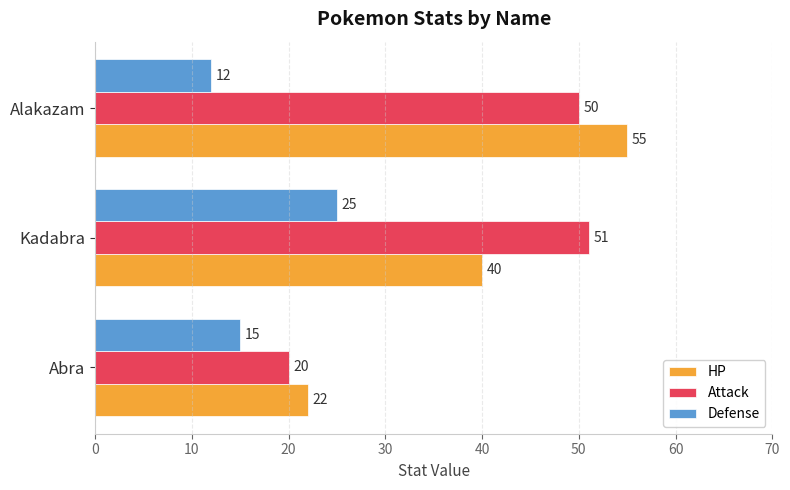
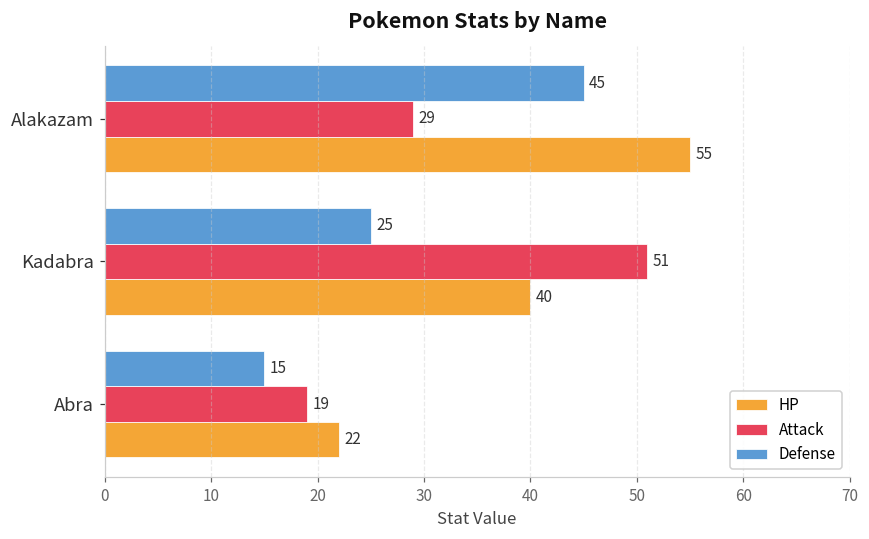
Defense, Alakazam: 12 -> 45
Attack, Alakazam: 50 -> 29
Attack, Abra: 20 -> 19
